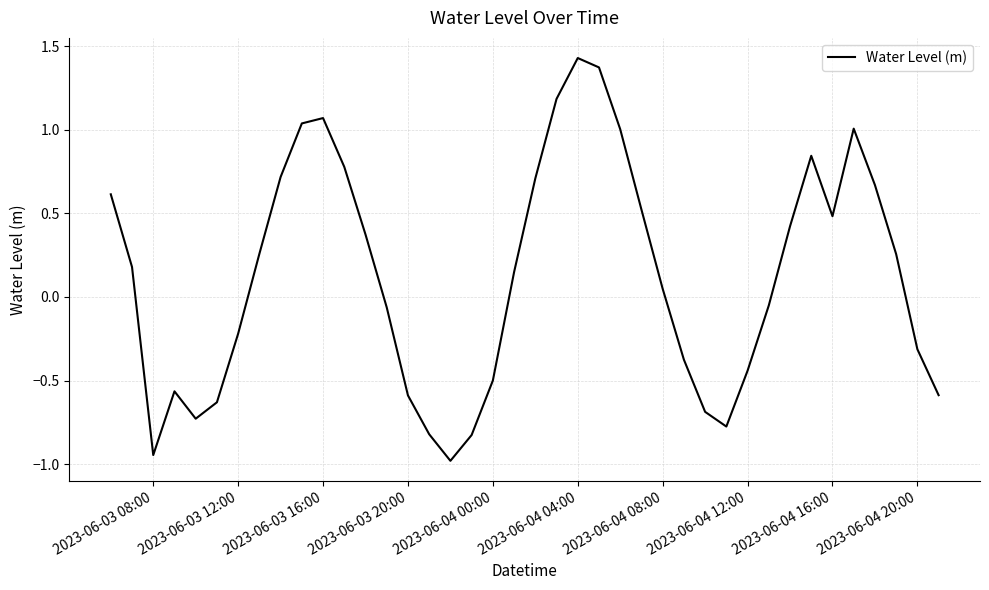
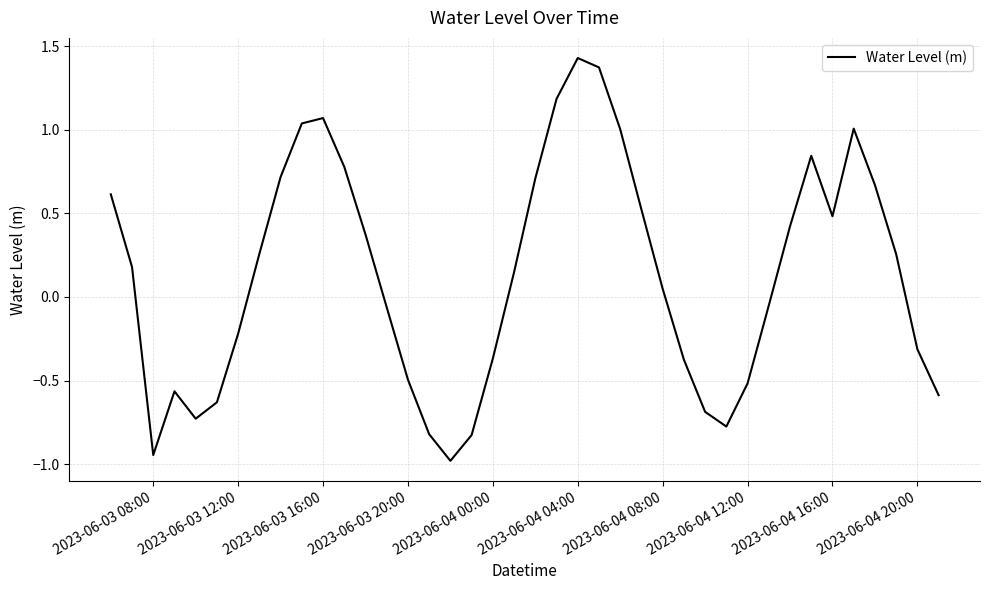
2023-06-03 20:00: -0.59 -> -0.49
2023-06-04 00:00: -0.50 -> -0.37
2023-06-04 12:00: -0.44 -> -0.52
